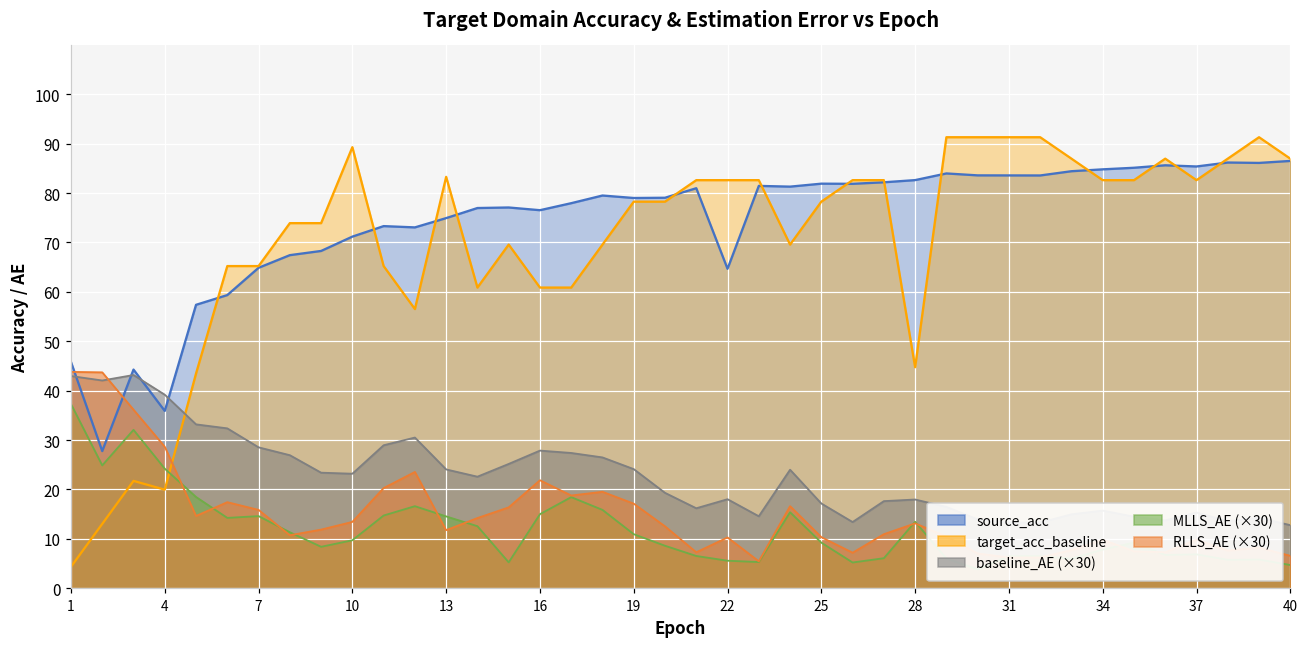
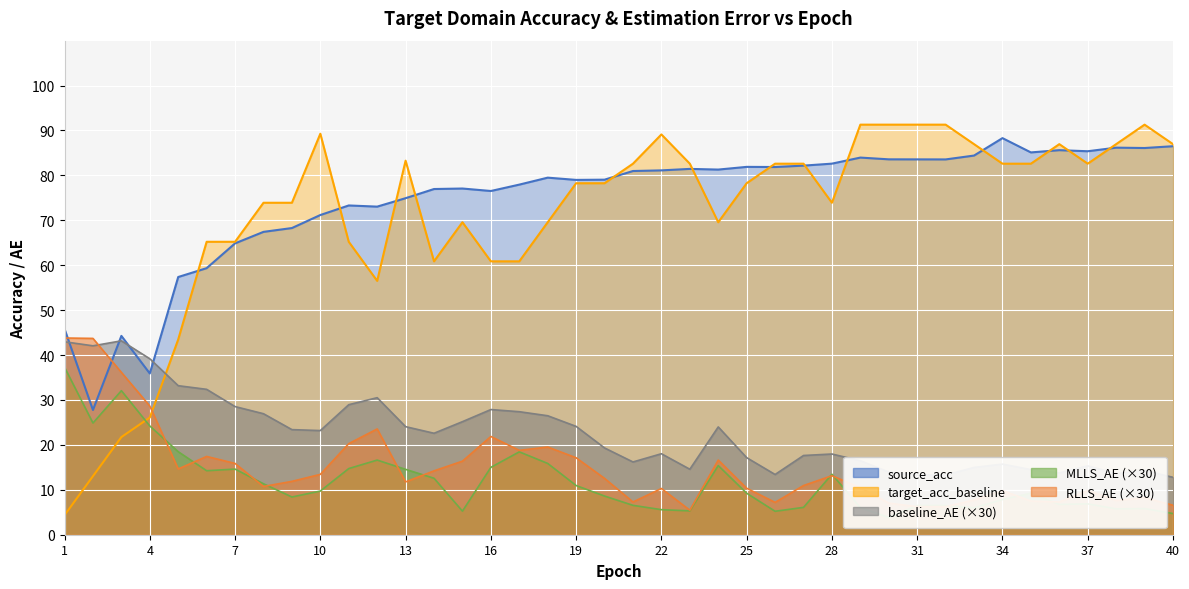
target_acc_baseline, 4: 20 -> 26
source_acc, 22: 65 -> 81
target_acc_baseline, 22: 83 -> 89
target_acc_baseline, 28: 45 -> 74
source_acc, 34: 85 -> 88
